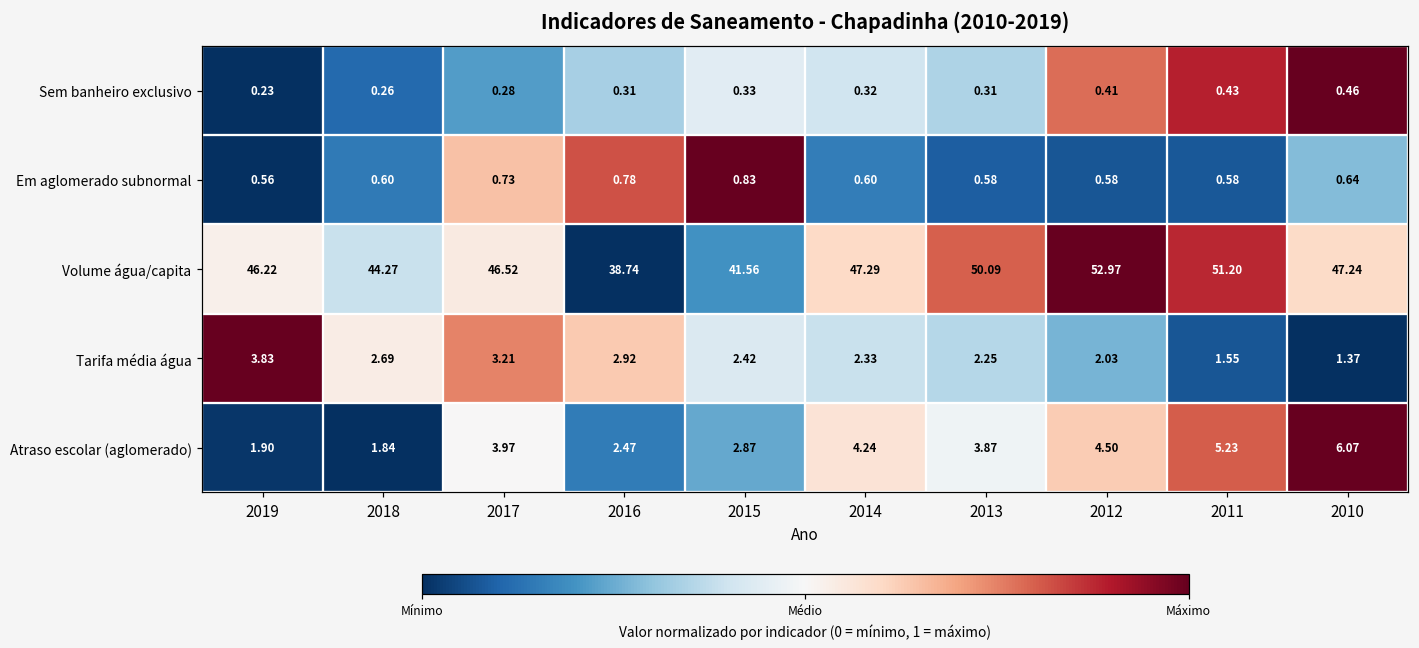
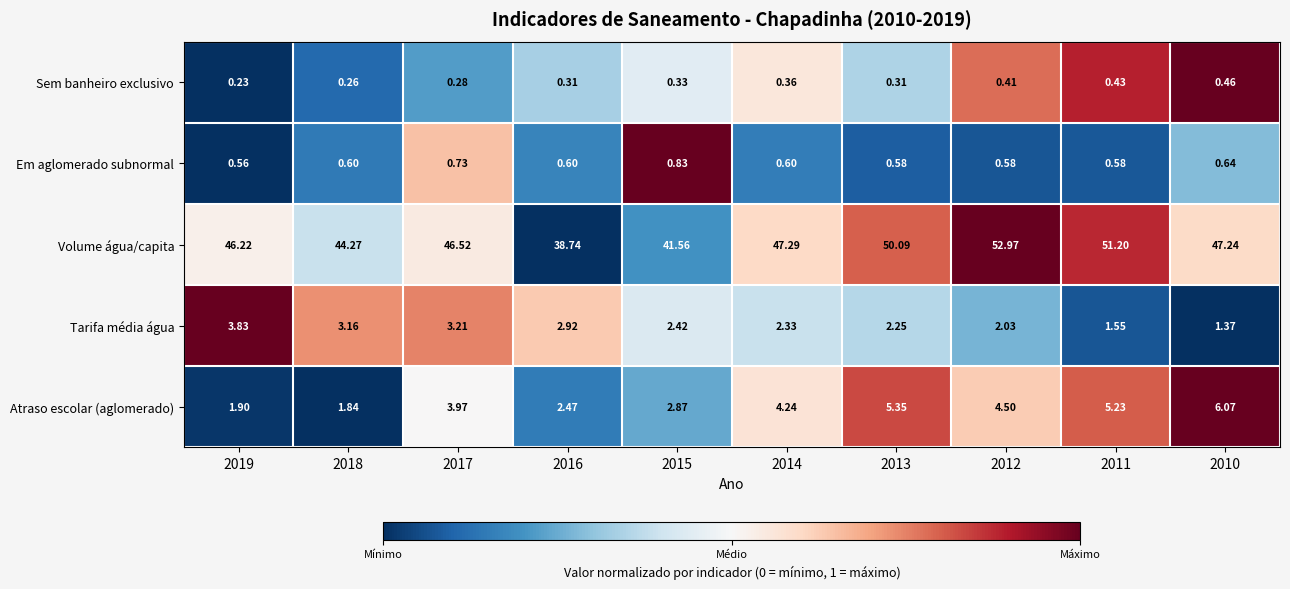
Sem banheiro exclusivo, 2014: 0.32 -> 0.36
Em aglomerado subnormal, 2016: 0.78 -> 0.60
Tarifa média água, 2018: 2.69 -> 3.16
Atraso escolar (aglomerado), 2013: 3.87 -> 5.35
